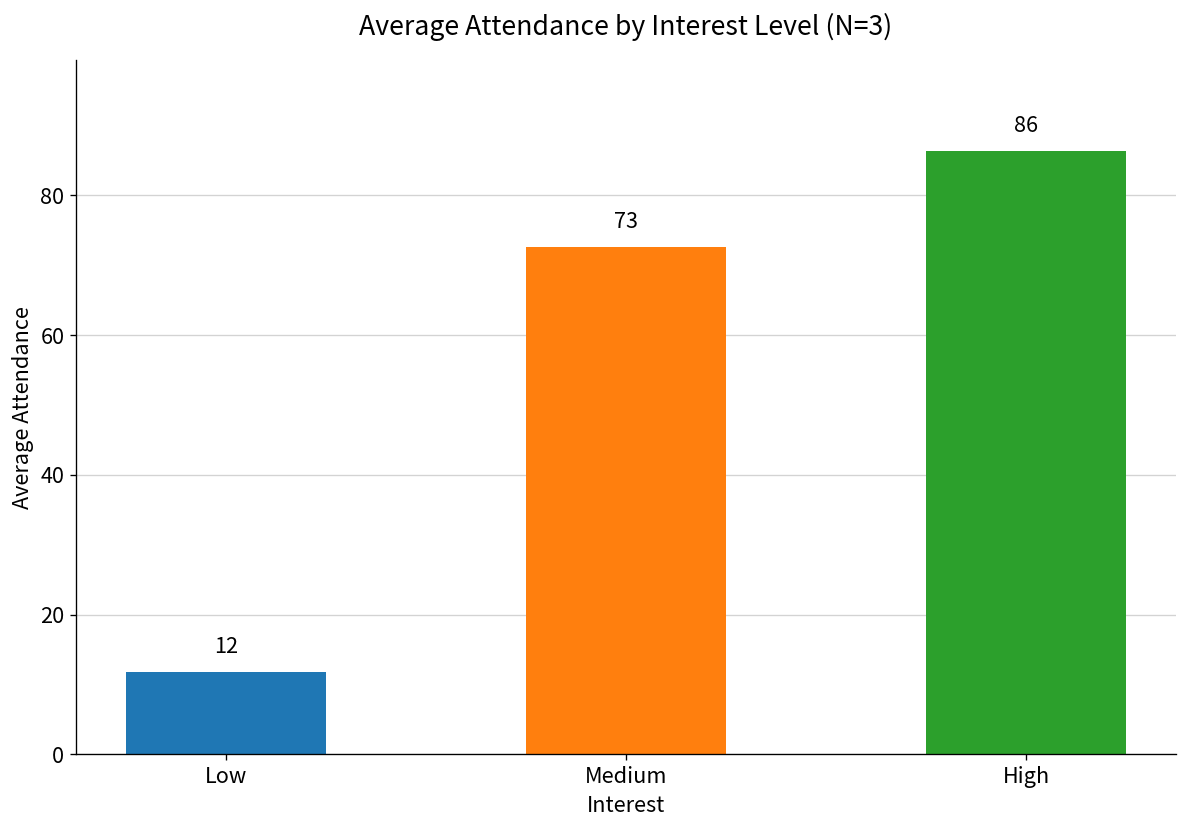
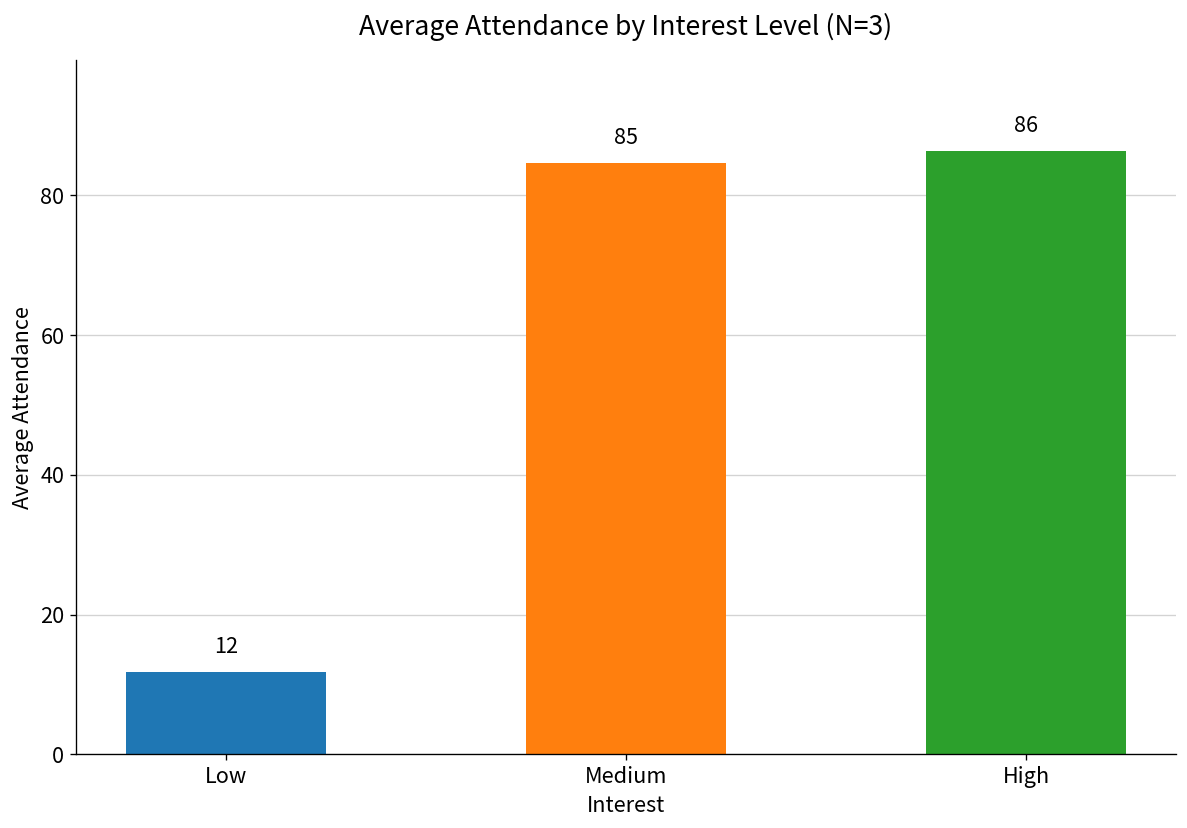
Medium: 73 -> 85
